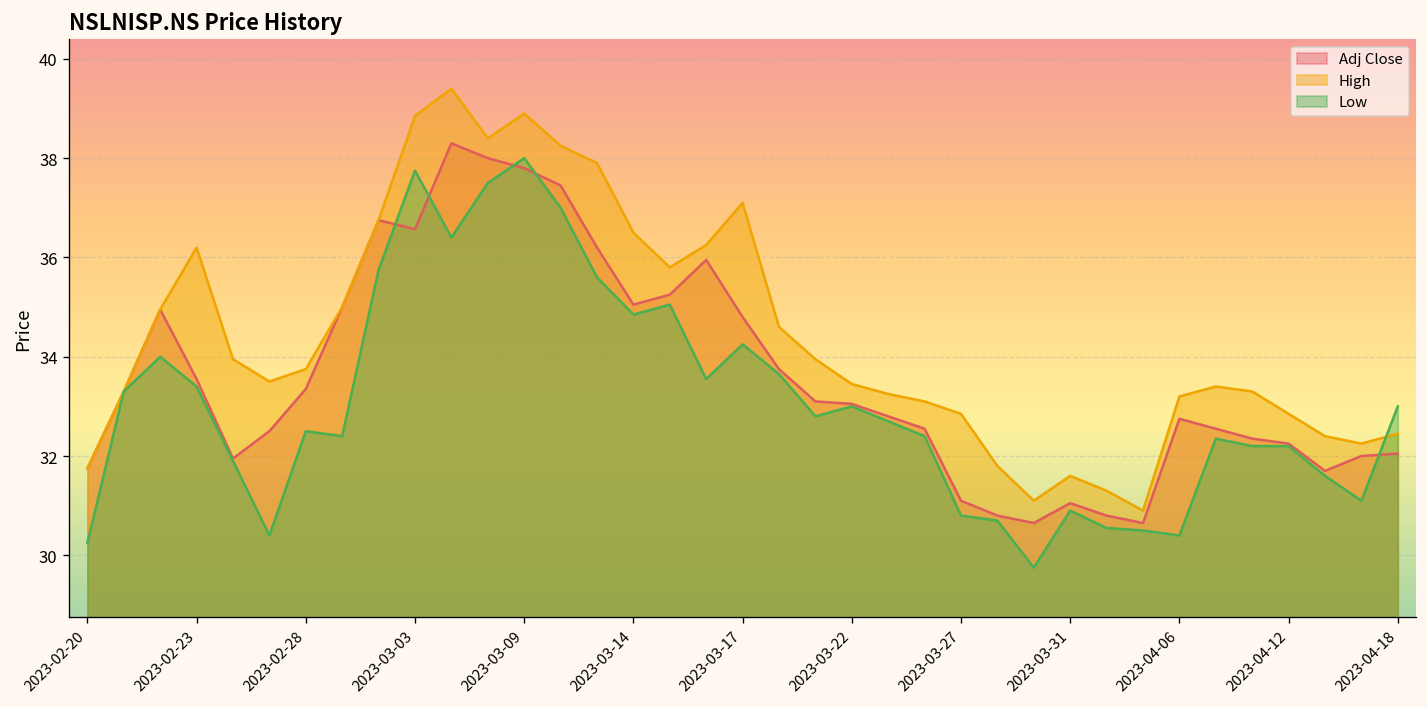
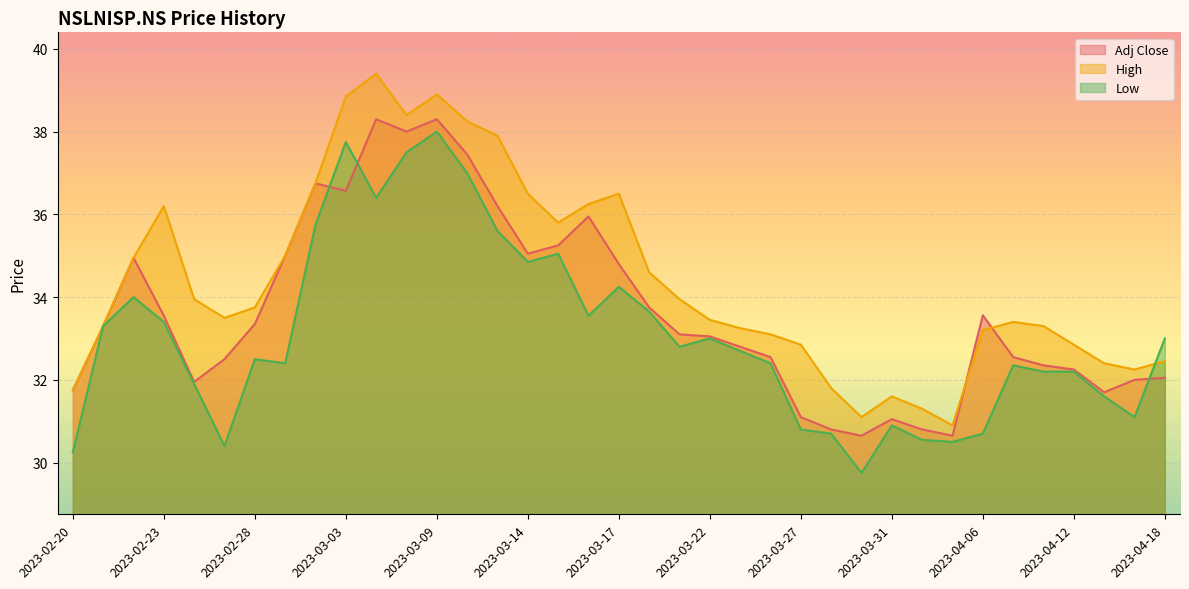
Adj Close, 2023-03-09: 37.8 -> 38.3
High, 2023-03-17: 37.1 -> 36.5
Adj Close, 2023-04-06: 32.8 -> 33.6
Low, 2023-04-06: 30.4 -> 30.7
